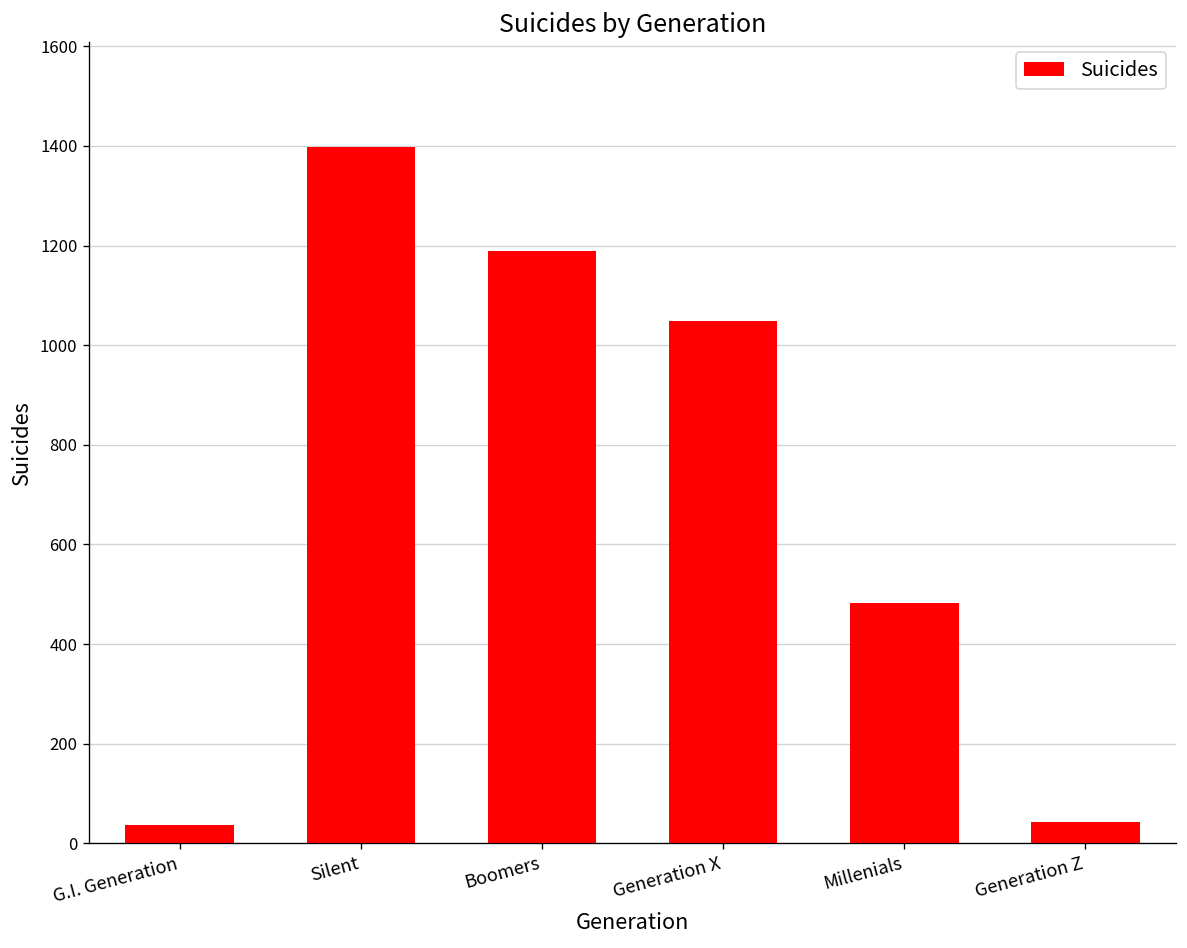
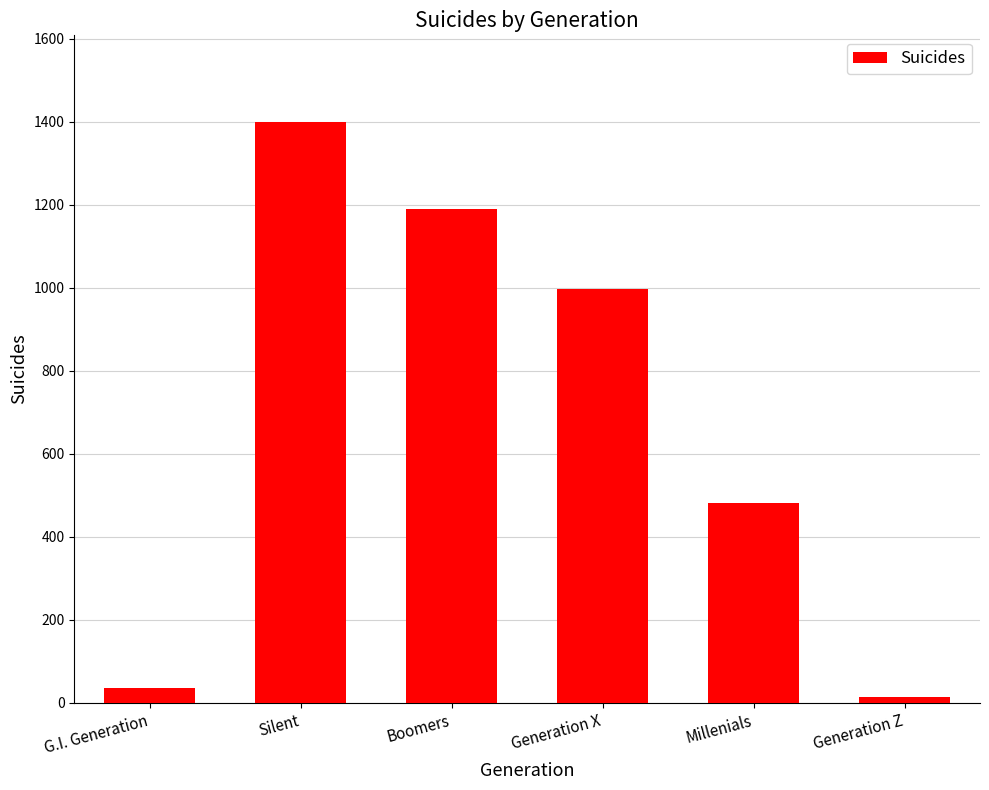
Generation X: 1050 -> 1000
Generation Z: 40 -> 10
